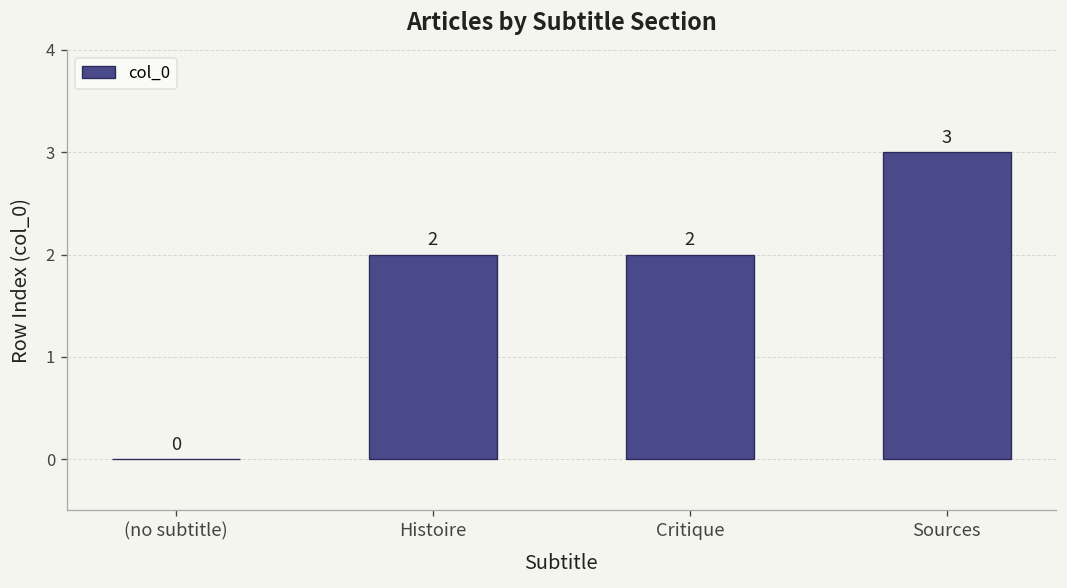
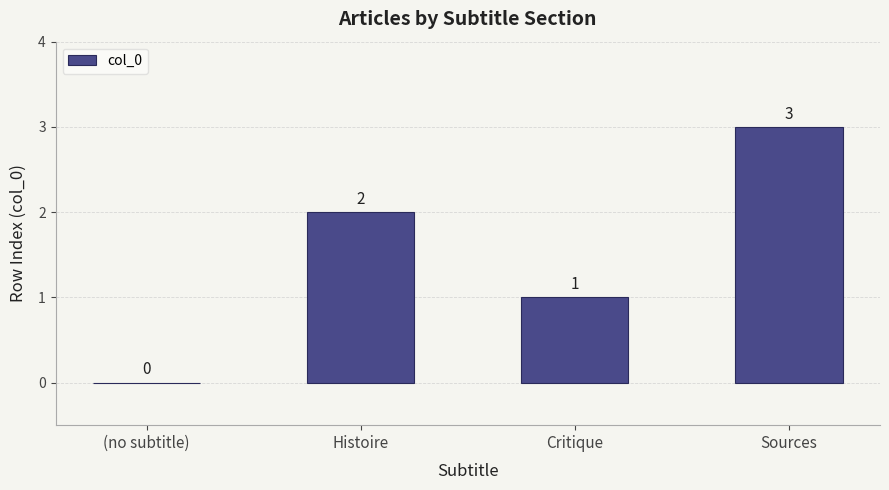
Critique: 2 -> 1
